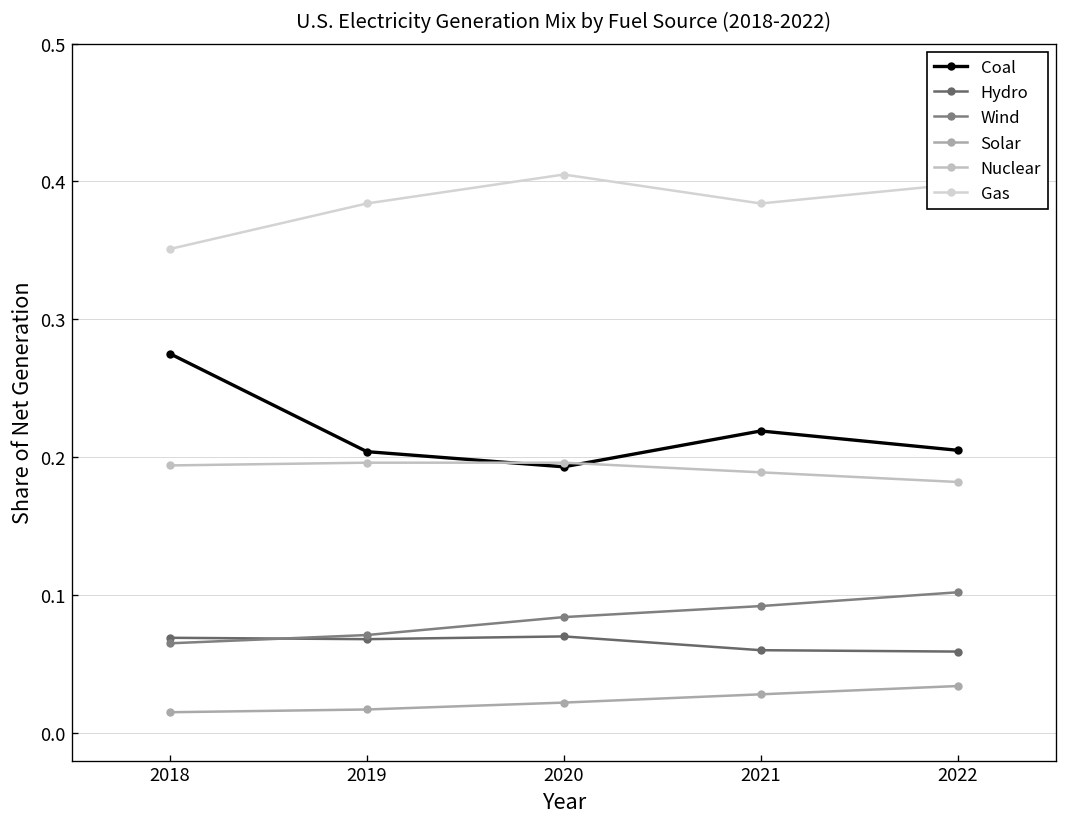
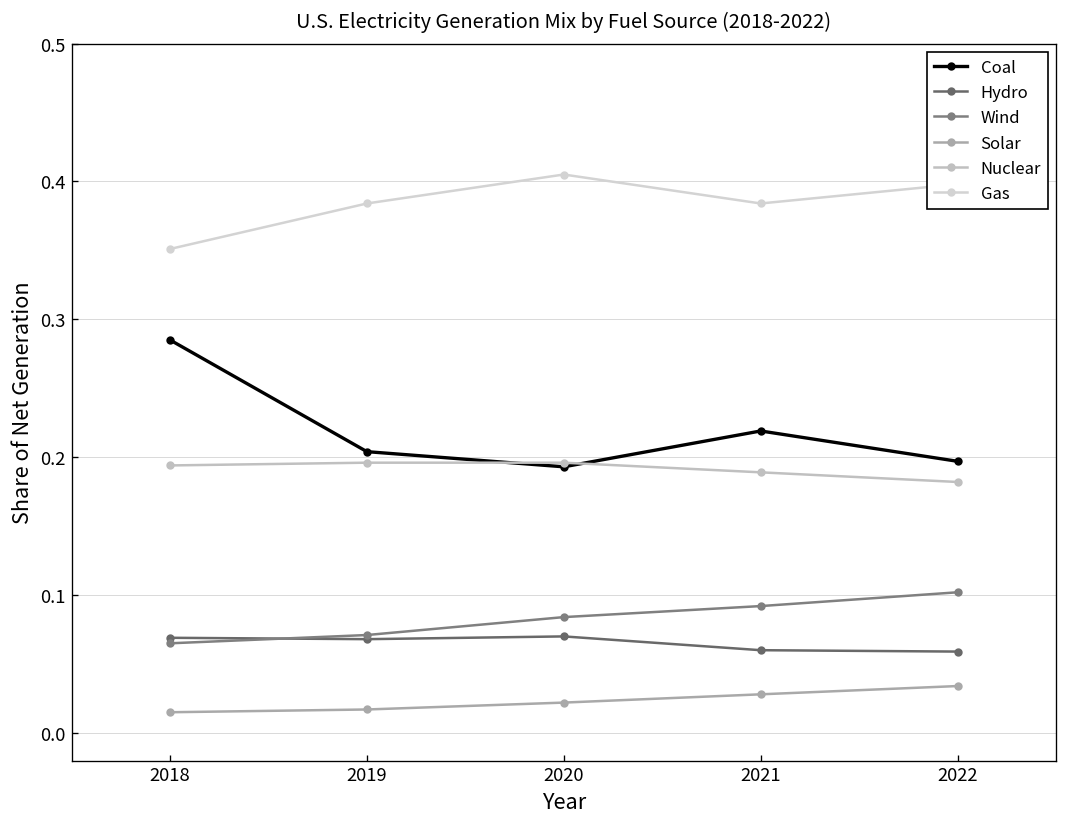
Coal, 2018: 0.275 -> 0.285
Coal, 2022: 0.205 -> 0.197
